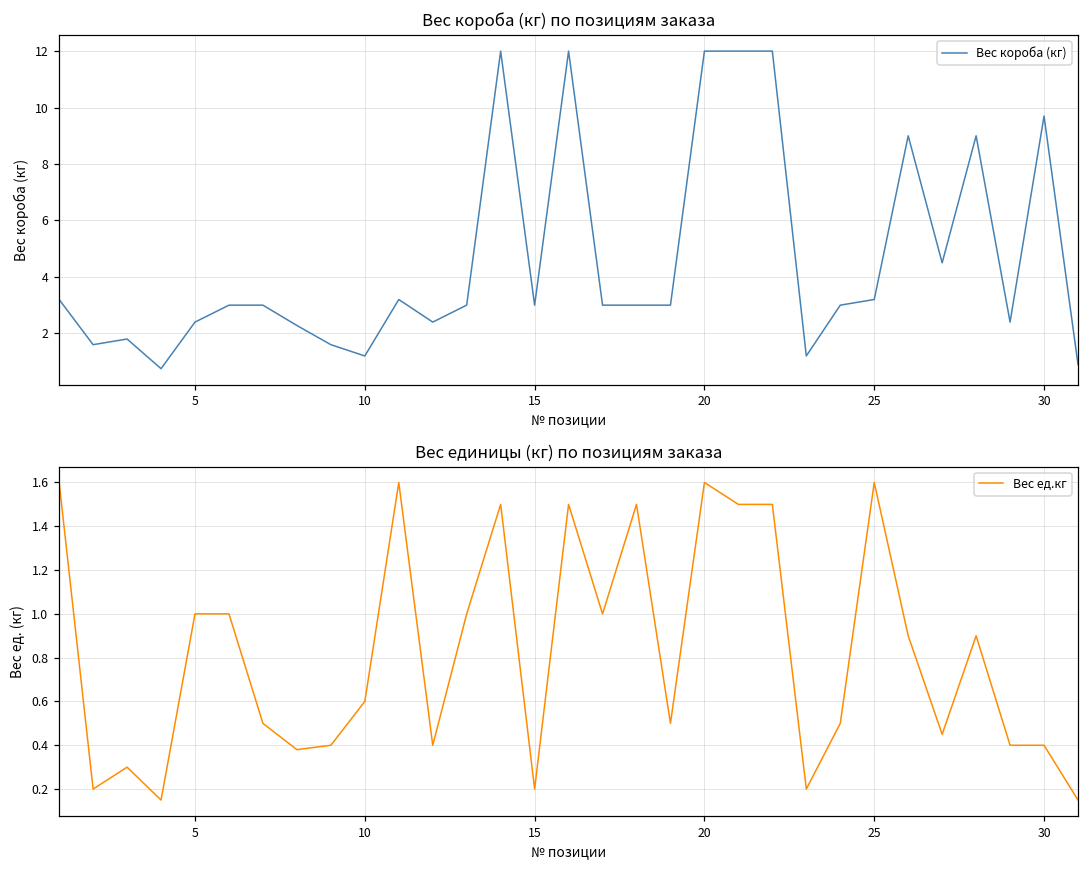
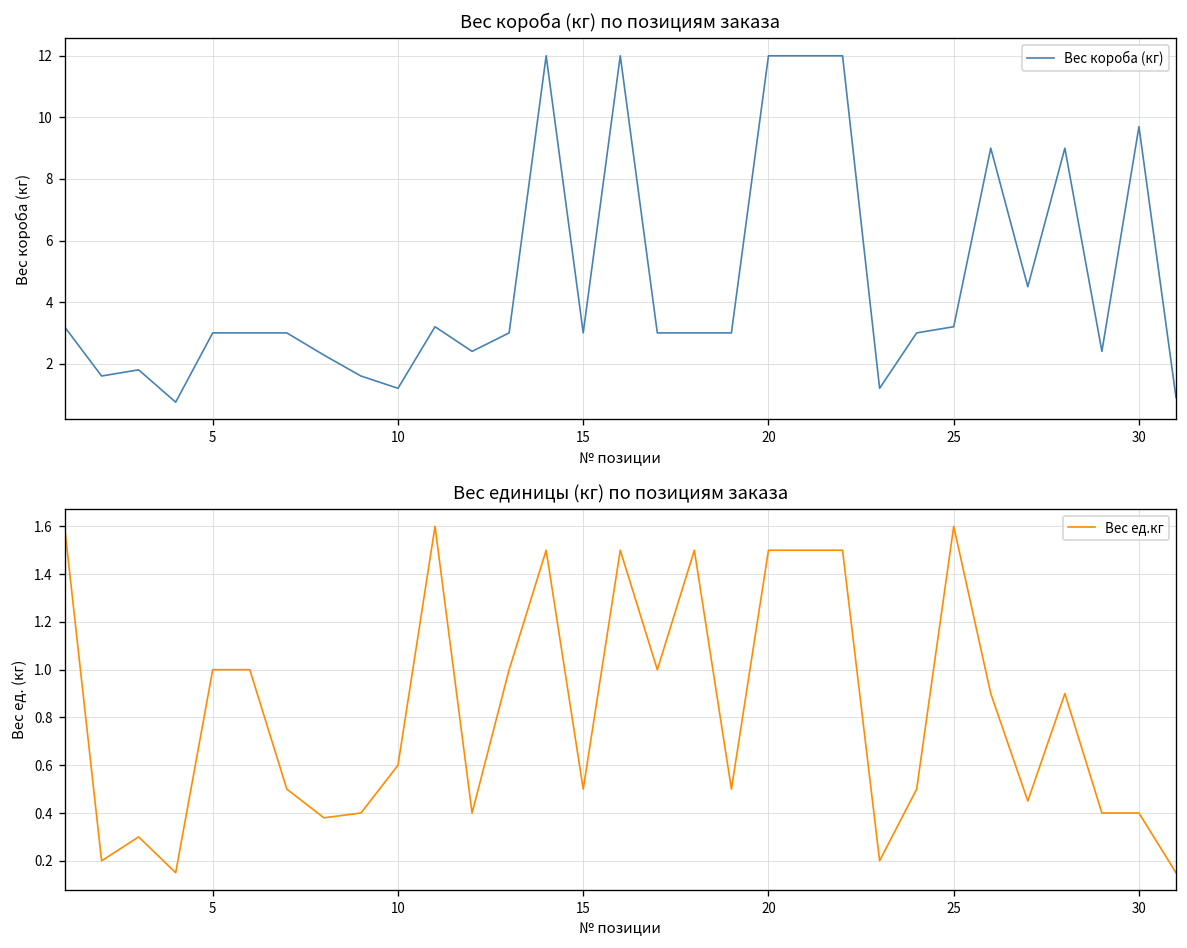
Вес короба (кг) по позициям заказа, 5: 2.4 -> 3.0
Вес единицы (кг) по позициям заказа, 15: 0.2 -> 0.5
Вес единицы (кг) по позициям заказа, 20: 1.6 -> 1.5
